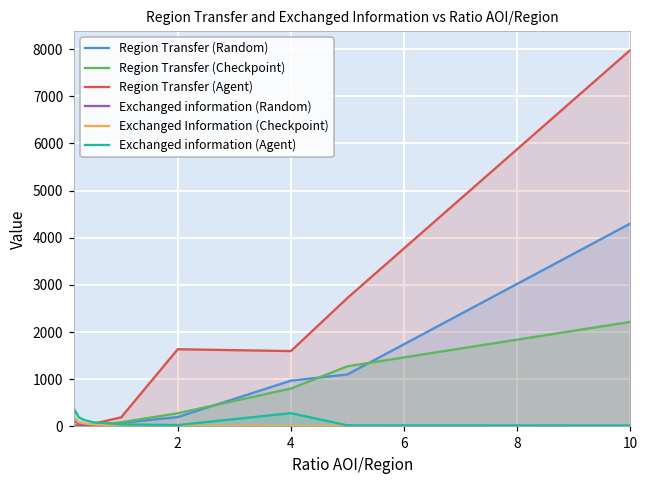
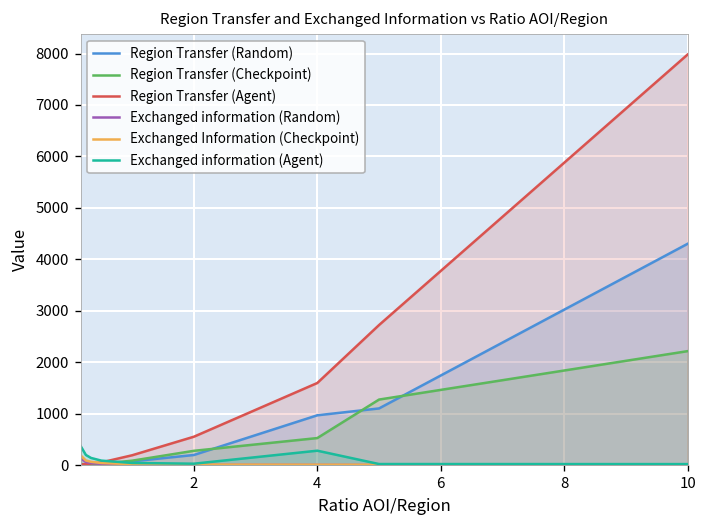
Region Transfer (Agent), 2: 1600 -> 600
Region Transfer (Checkpoint), 4: 800 -> 500
